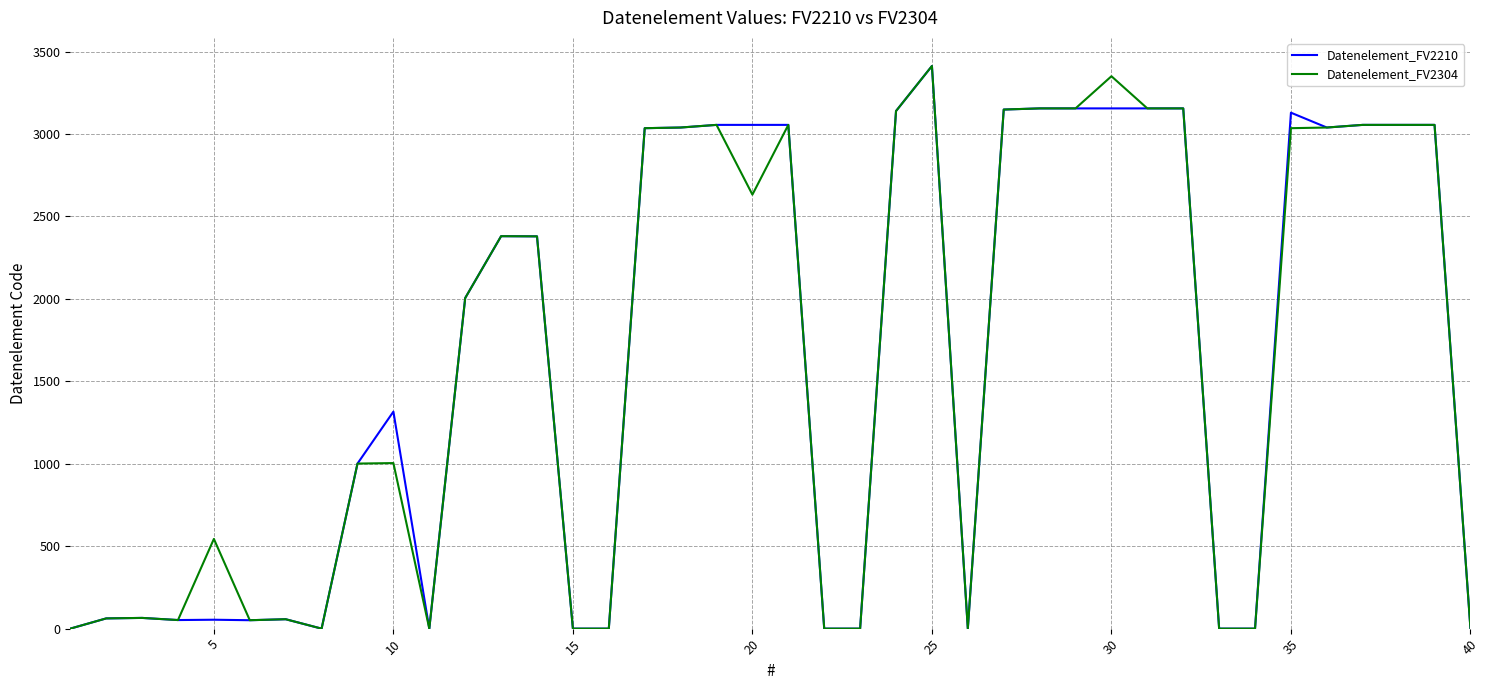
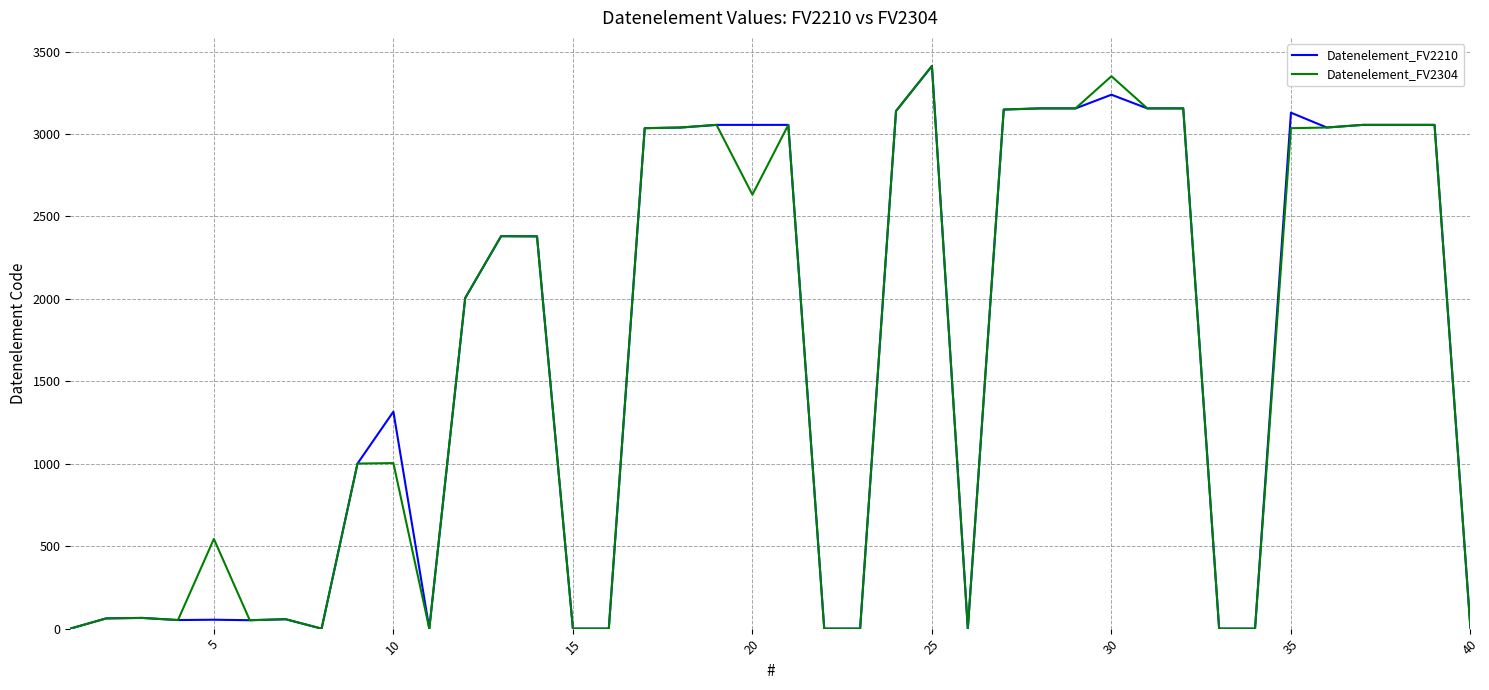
Datenelement_FV2210, 30: 3160 -> 3240
